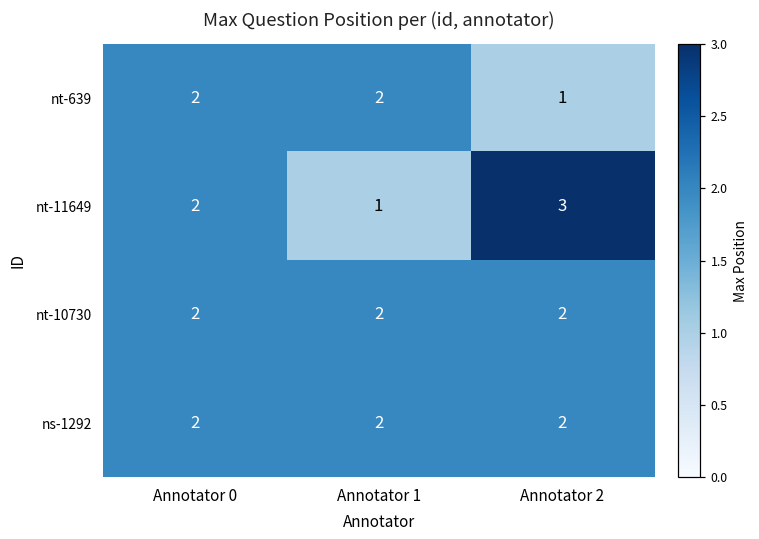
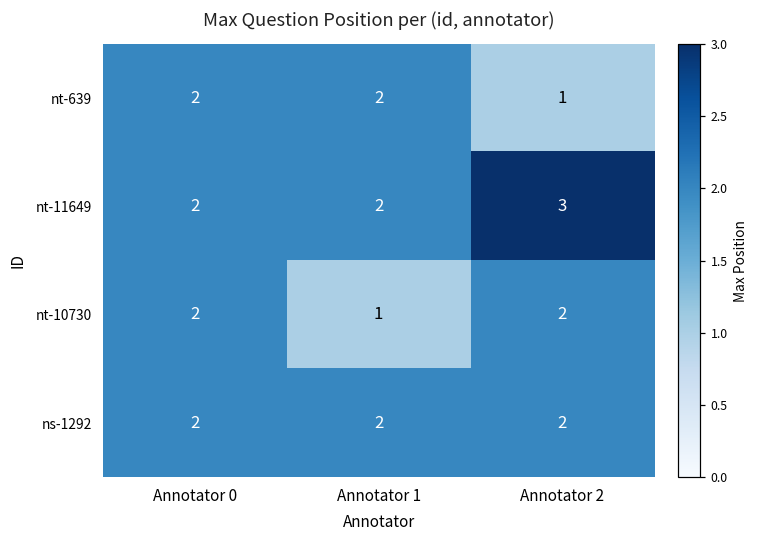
nt-11649, Annotator 1: 1 -> 2
nt-10730, Annotator 1: 2 -> 1
